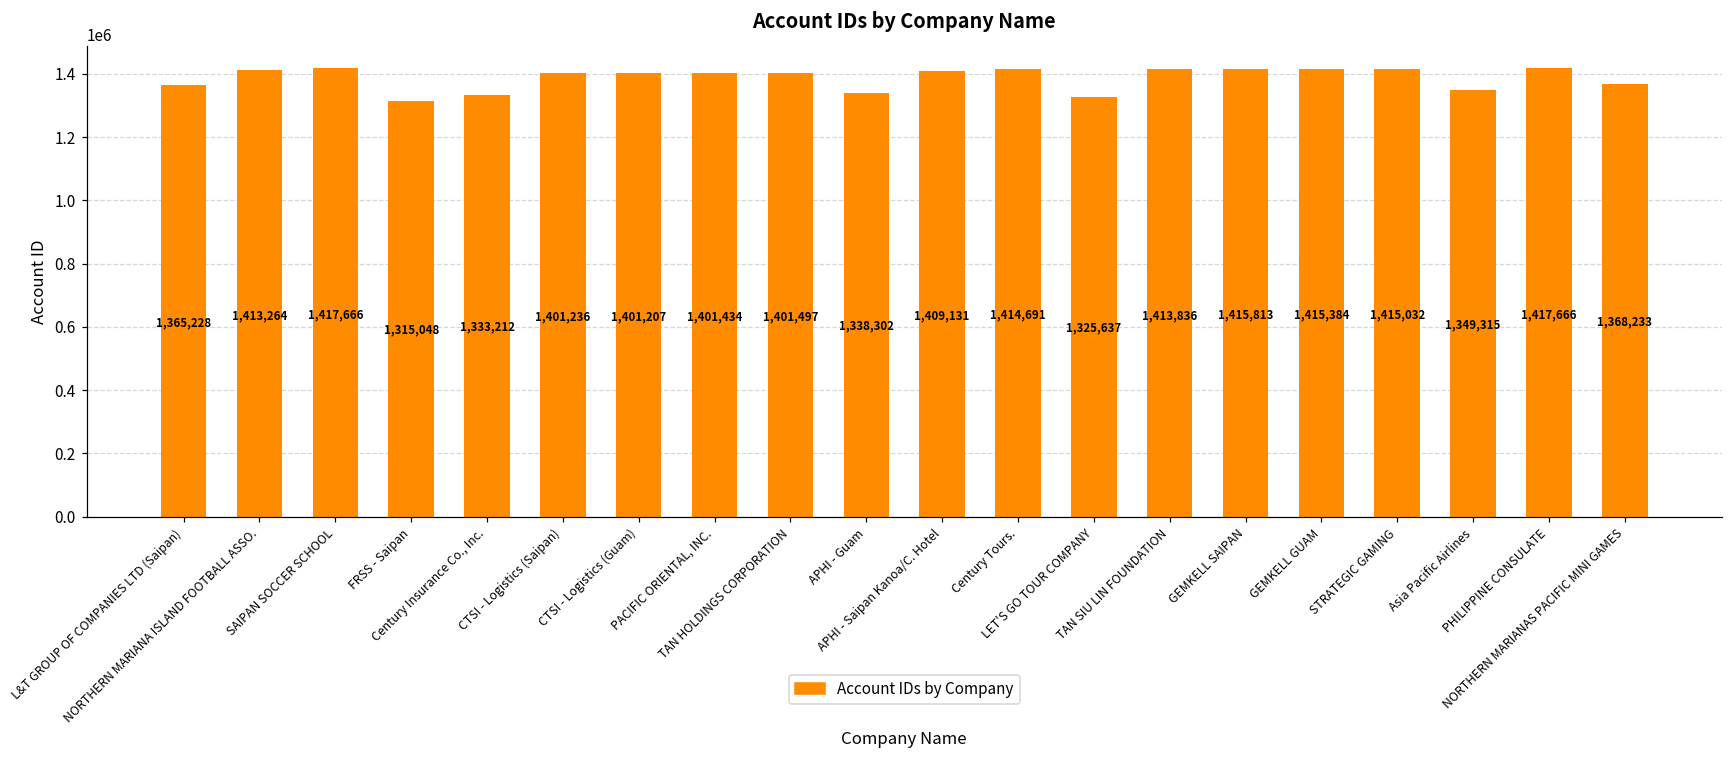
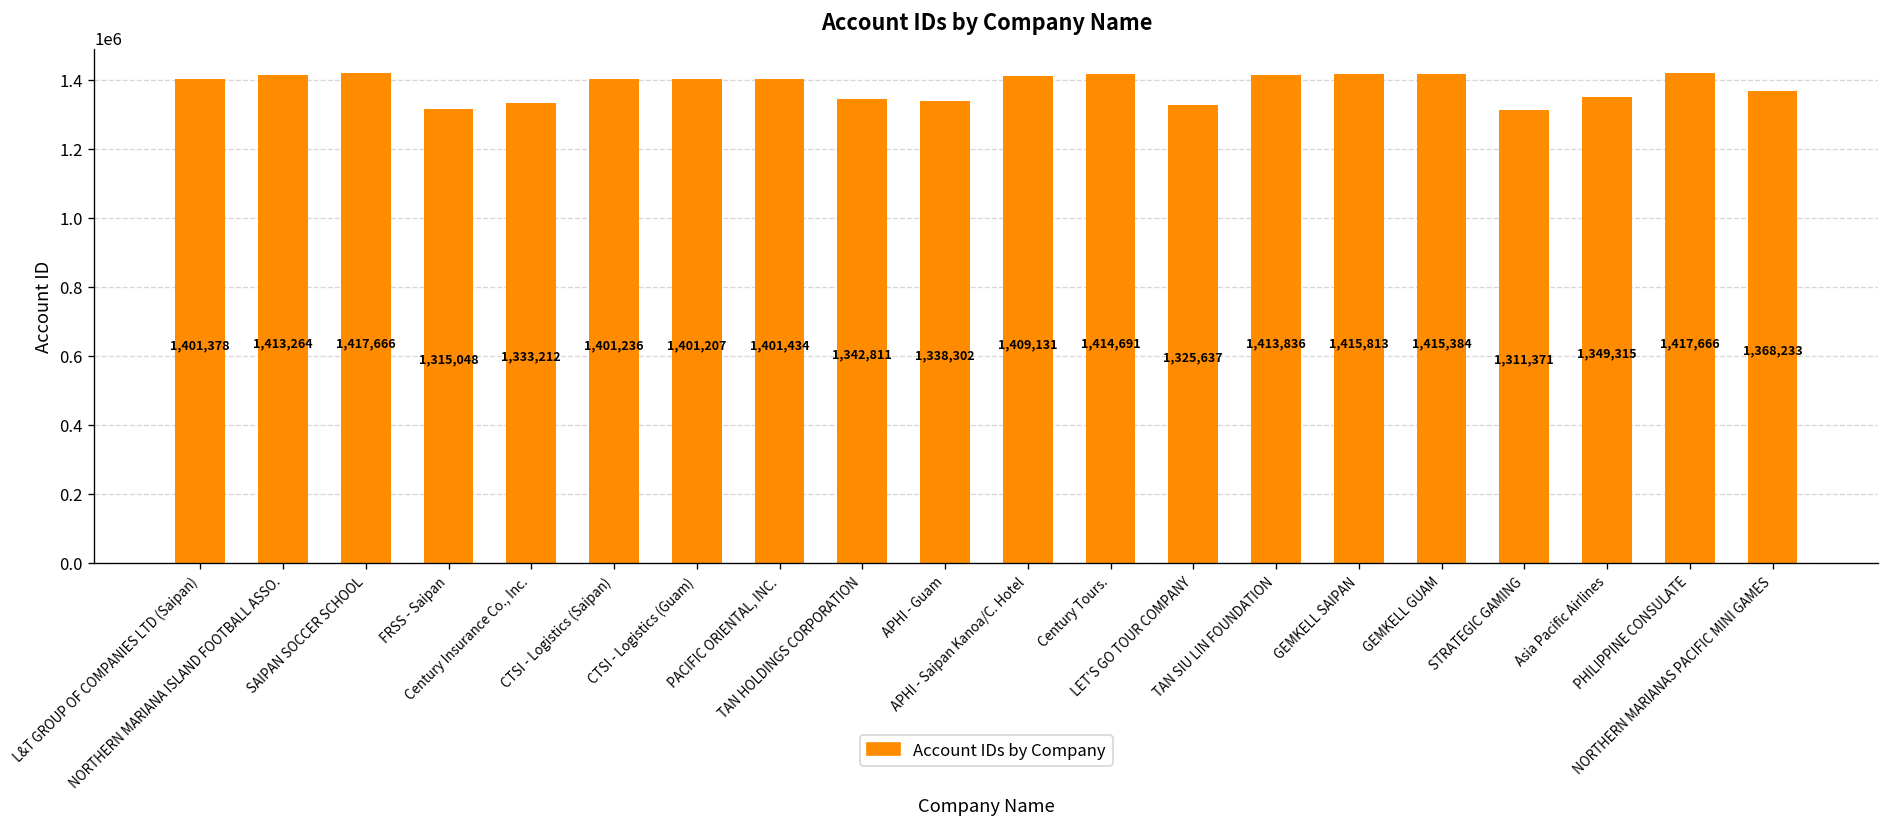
L&T GROUP OF COMPANIES LTD (Saipan): 1,365,228 -> 1,401,378
TAN HOLDINGS CORPORATION: 1,401,497 -> 1,342,811
STRATEGIC GAMING: 1,415,032 -> 1,311,371
